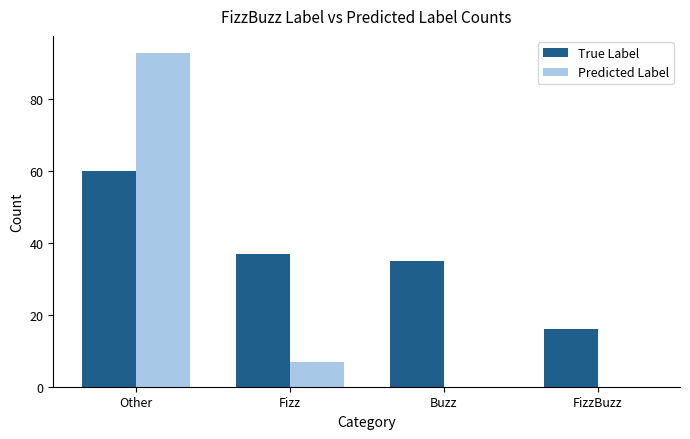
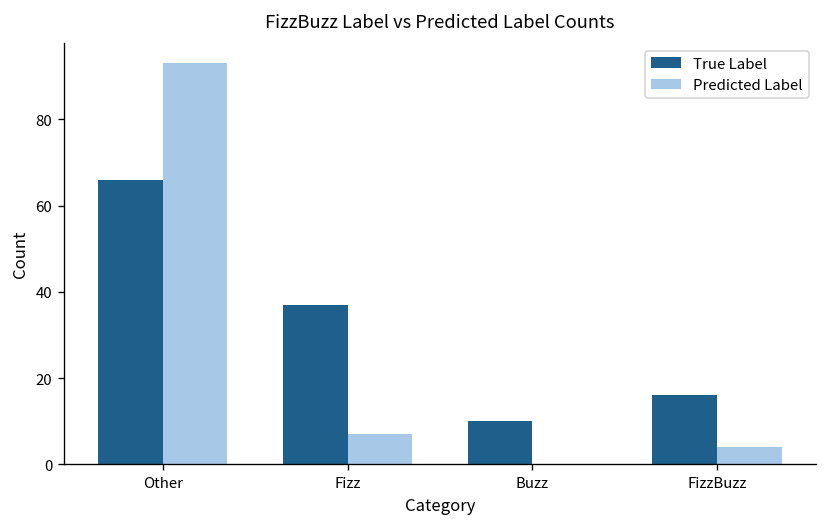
True Label, Other: 60 -> 66
True Label, Buzz: 35 -> 10
Predicted Label, FizzBuzz: 0 -> 4
